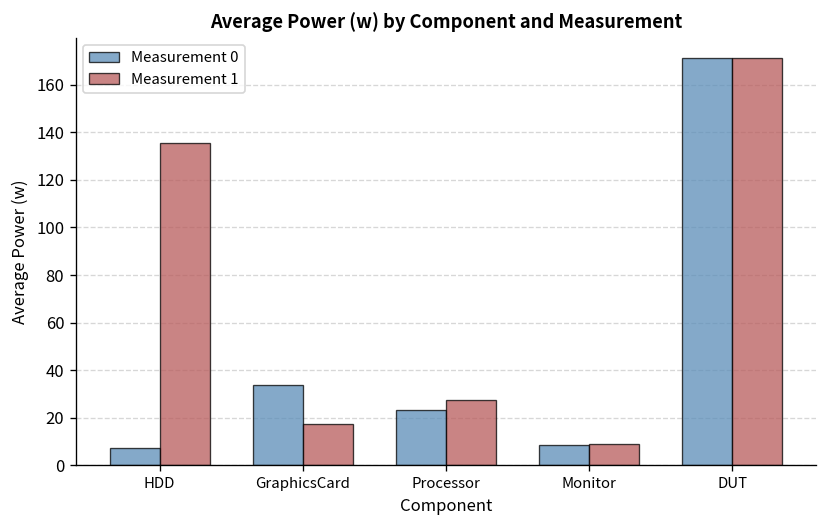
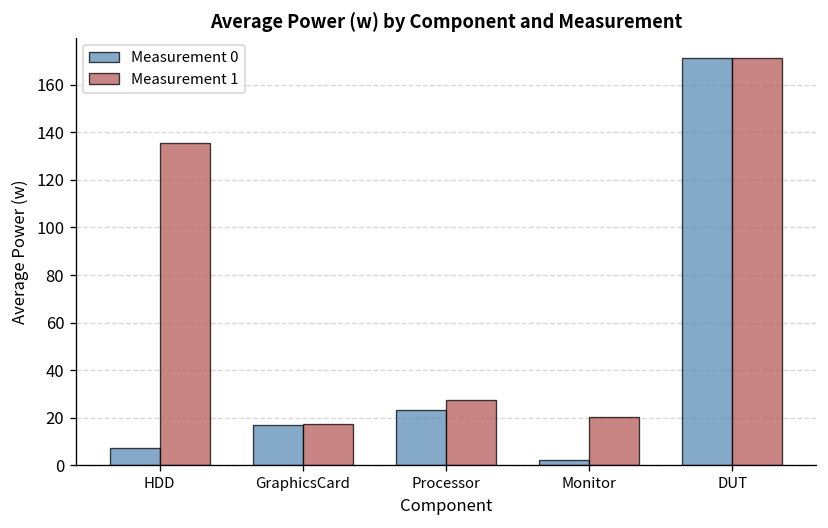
Measurement 0, GraphicsCard: 34 -> 17
Measurement 0, Monitor: 9 -> 2
Measurement 1, Monitor: 9 -> 20
